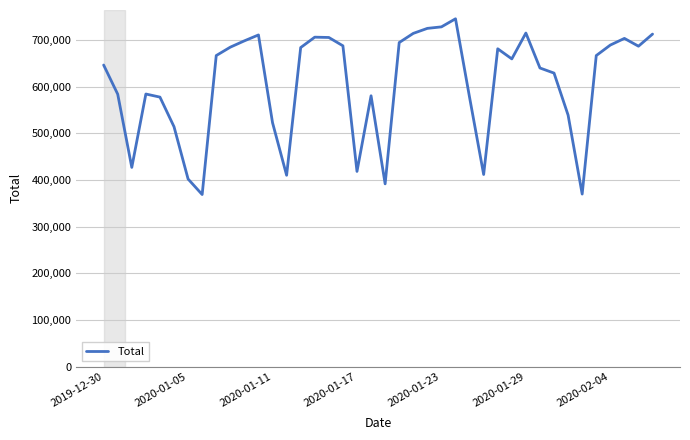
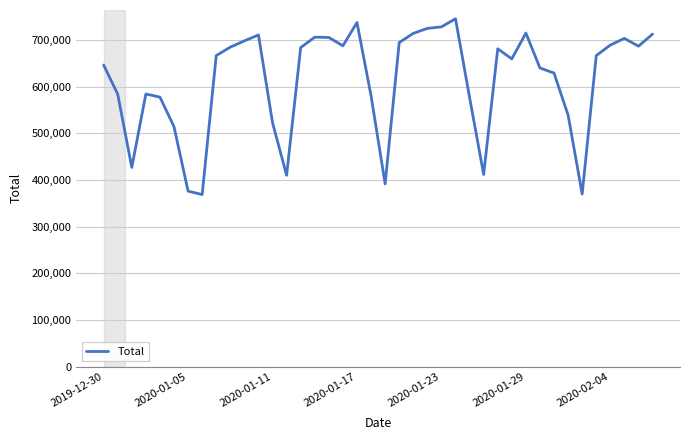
2020-01-05: 400,000 -> 380,000
2020-01-17: 420,000 -> 740,000
